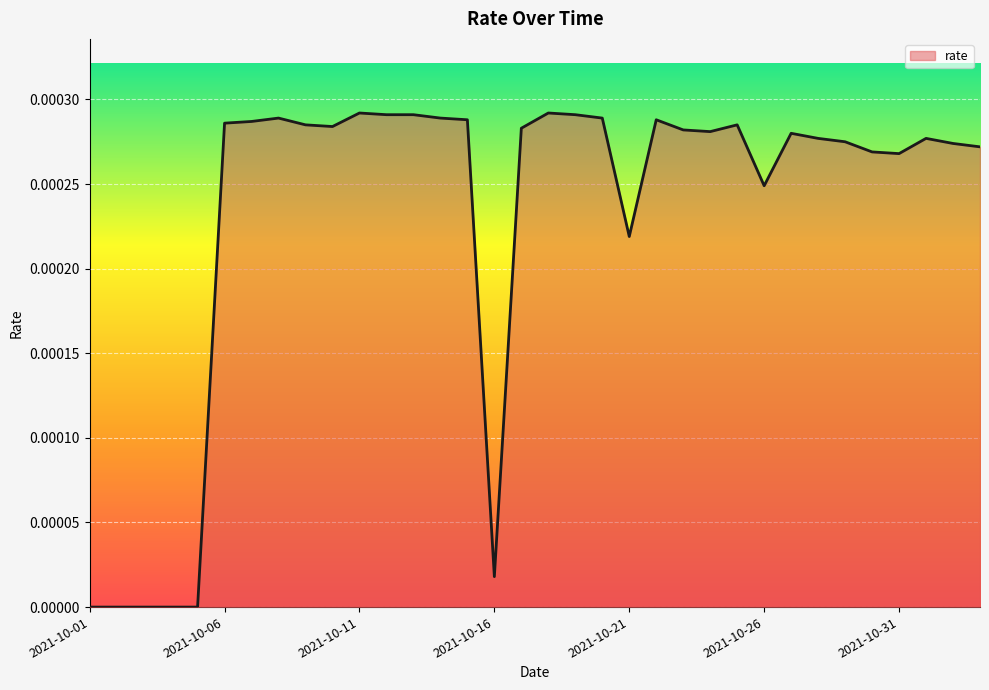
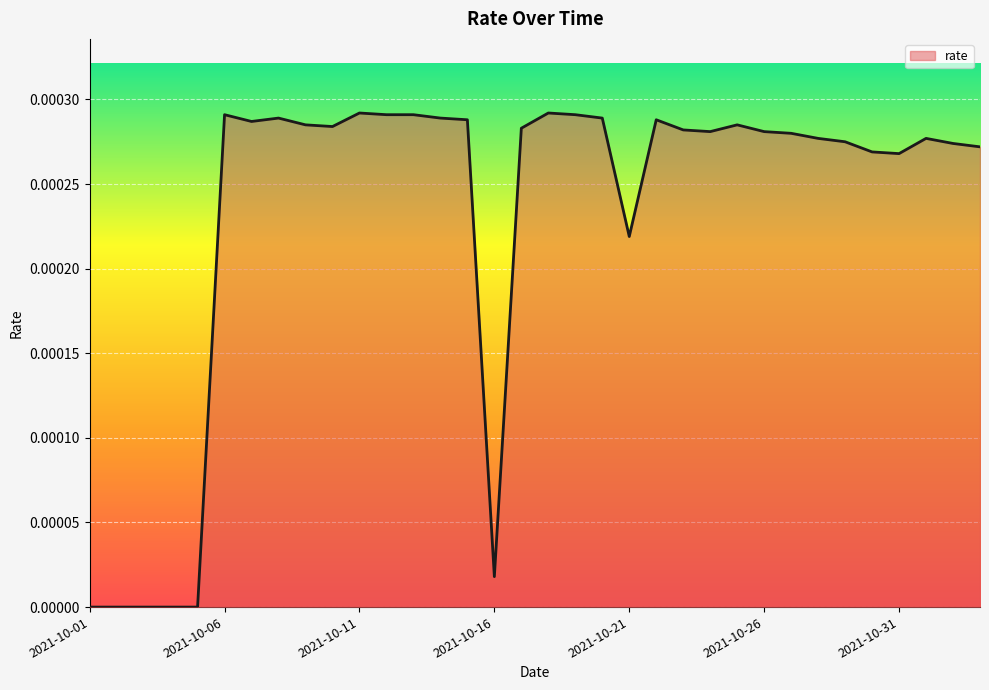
2021-10-06: 0.000286 -> 0.000291
2021-10-26: 0.000249 -> 0.000281
